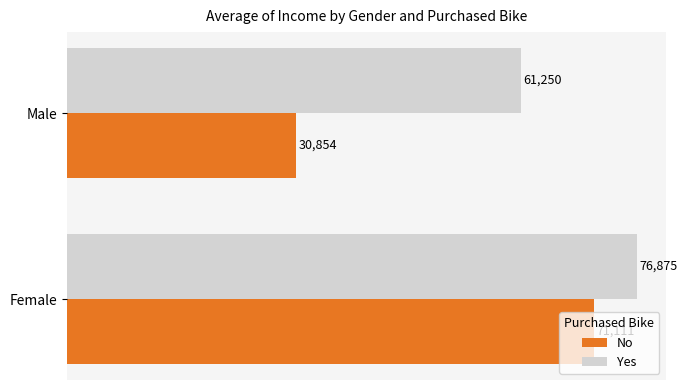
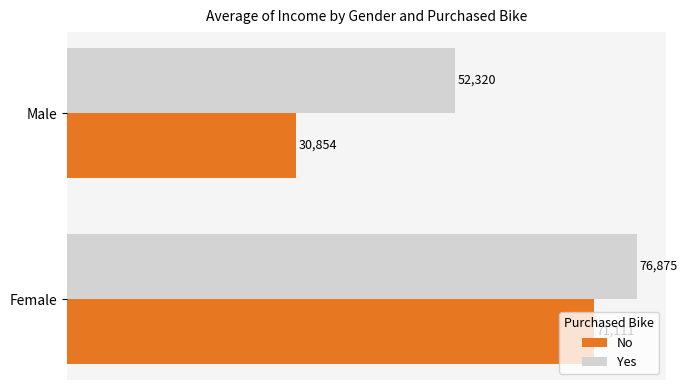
Yes, Male: 61,250 -> 52,320
